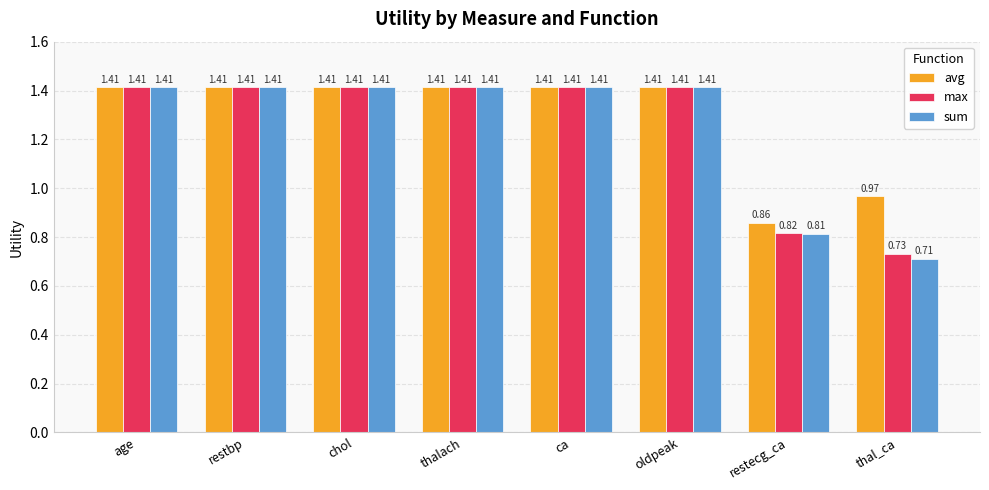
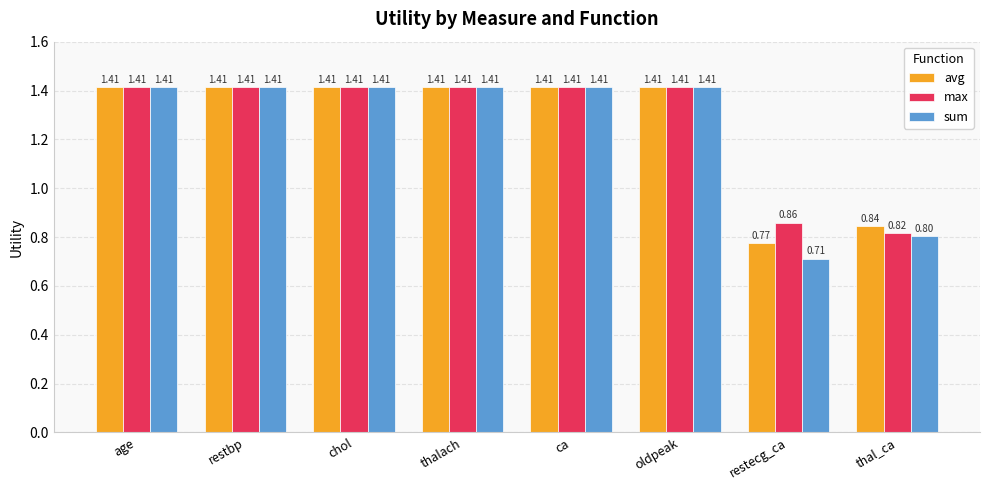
avg, restecg_ca: 0.86 -> 0.77
max, restecg_ca: 0.82 -> 0.86
sum, restecg_ca: 0.81 -> 0.71
avg, thal_ca: 0.97 -> 0.84
max, thal_ca: 0.73 -> 0.82
sum, thal_ca: 0.71 -> 0.80
